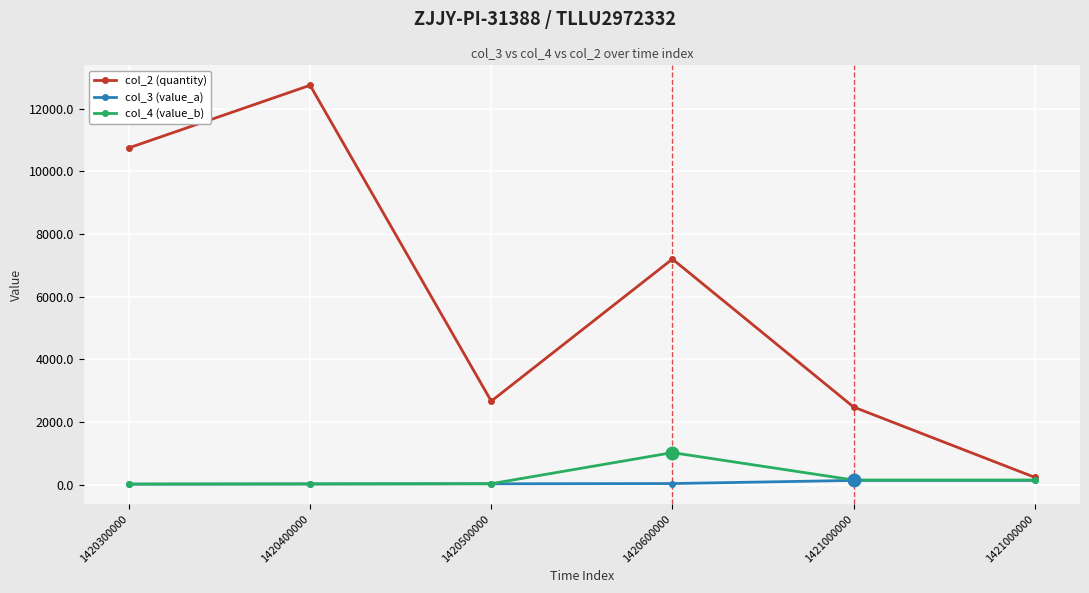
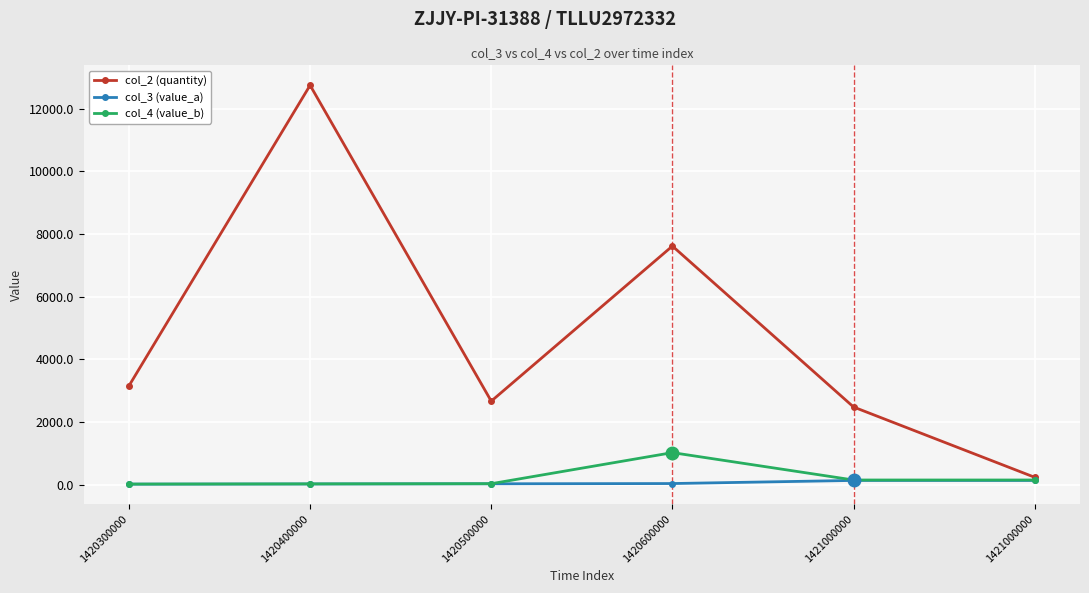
col_2 (quantity), 1420300000: 10800 -> 3200
col_2 (quantity), 1420600000: 7200 -> 7600
